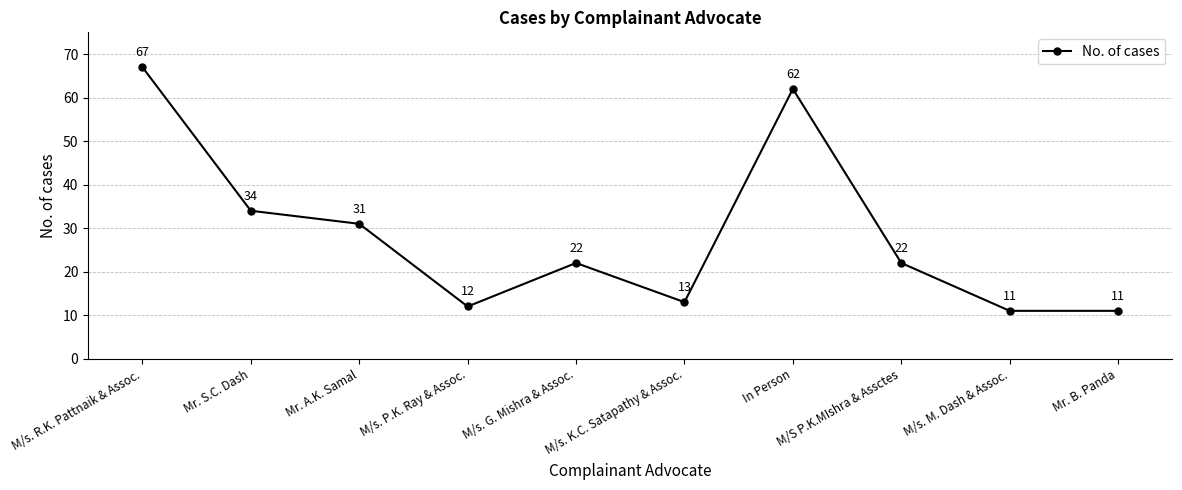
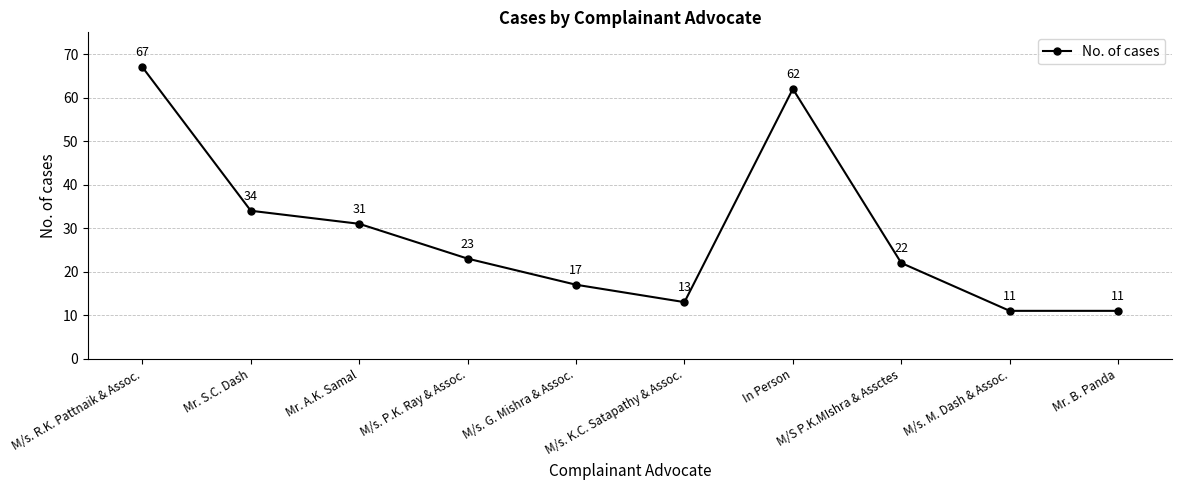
M/s. P.K. Ray & Assoc.: 12 -> 23
M/s. G. Mishra & Assoc.: 22 -> 17
